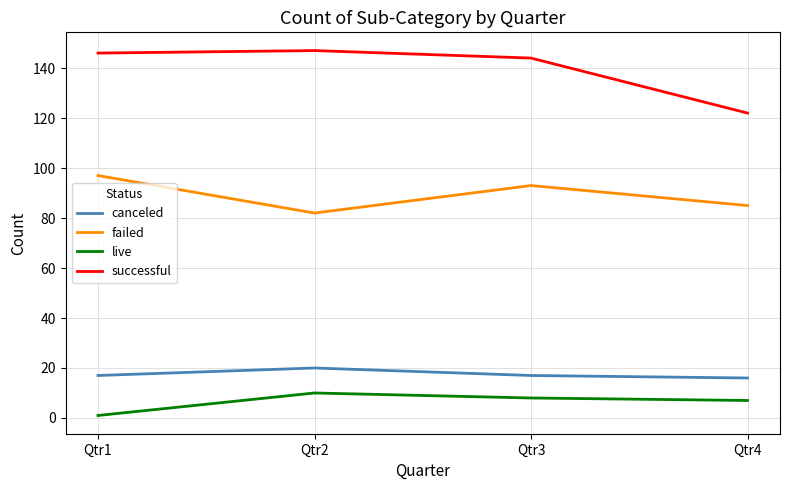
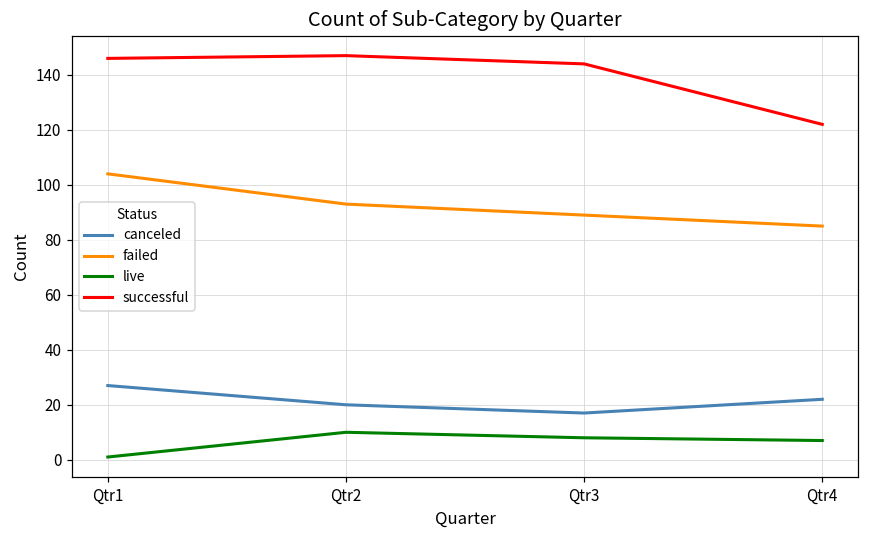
canceled, Qtr1: 17 -> 27
failed, Qtr1: 97 -> 104
failed, Qtr2: 82 -> 93
failed, Qtr3: 93 -> 89
canceled, Qtr4: 16 -> 22
